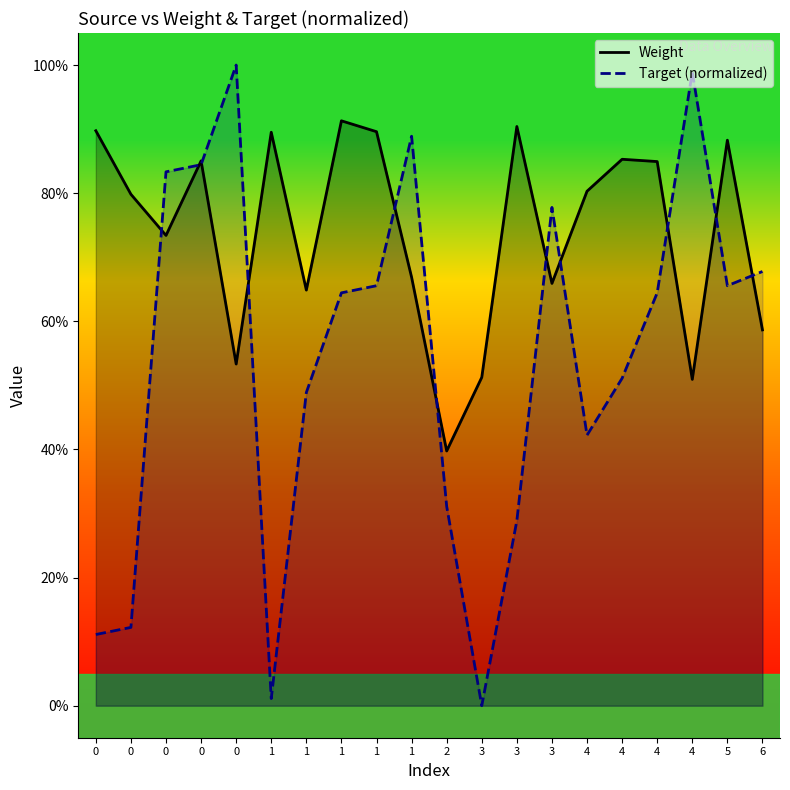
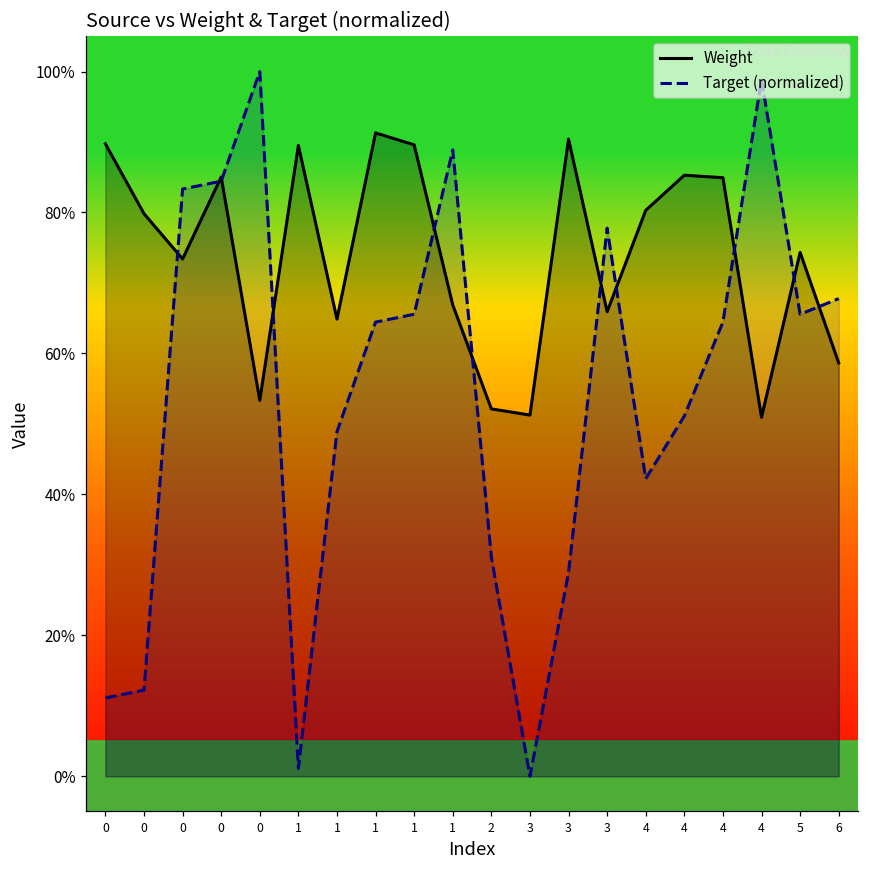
Weight, 2: 40% -> 52%
Weight, 5: 88% -> 74%
